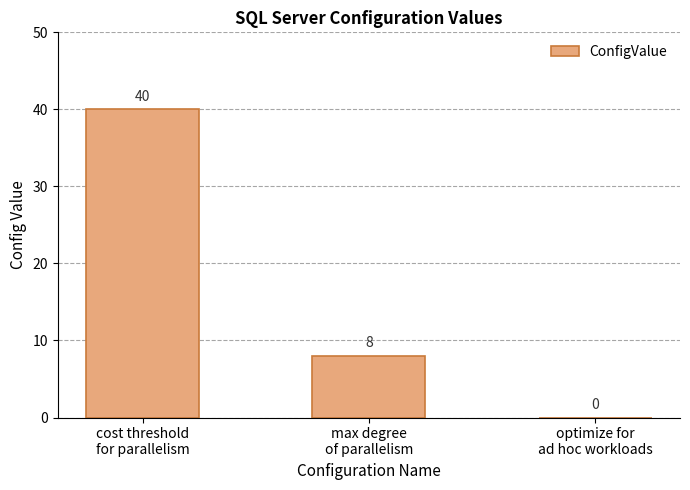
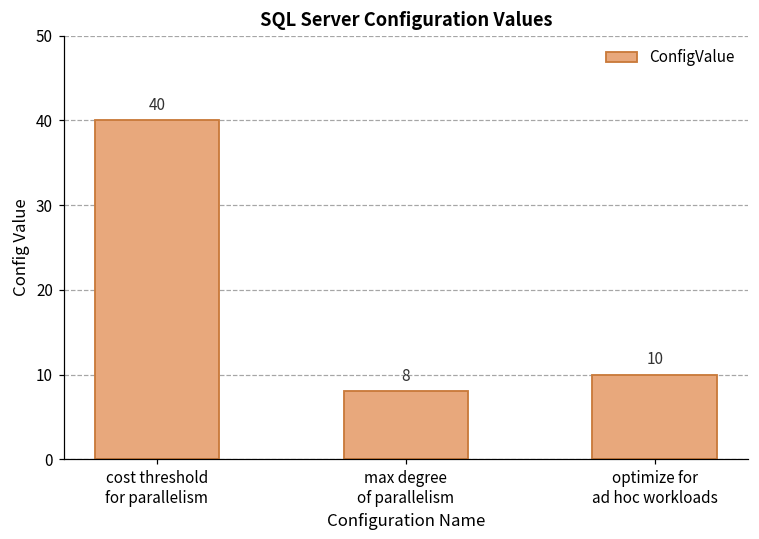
optimize for ad hoc workloads: 0 -> 10
